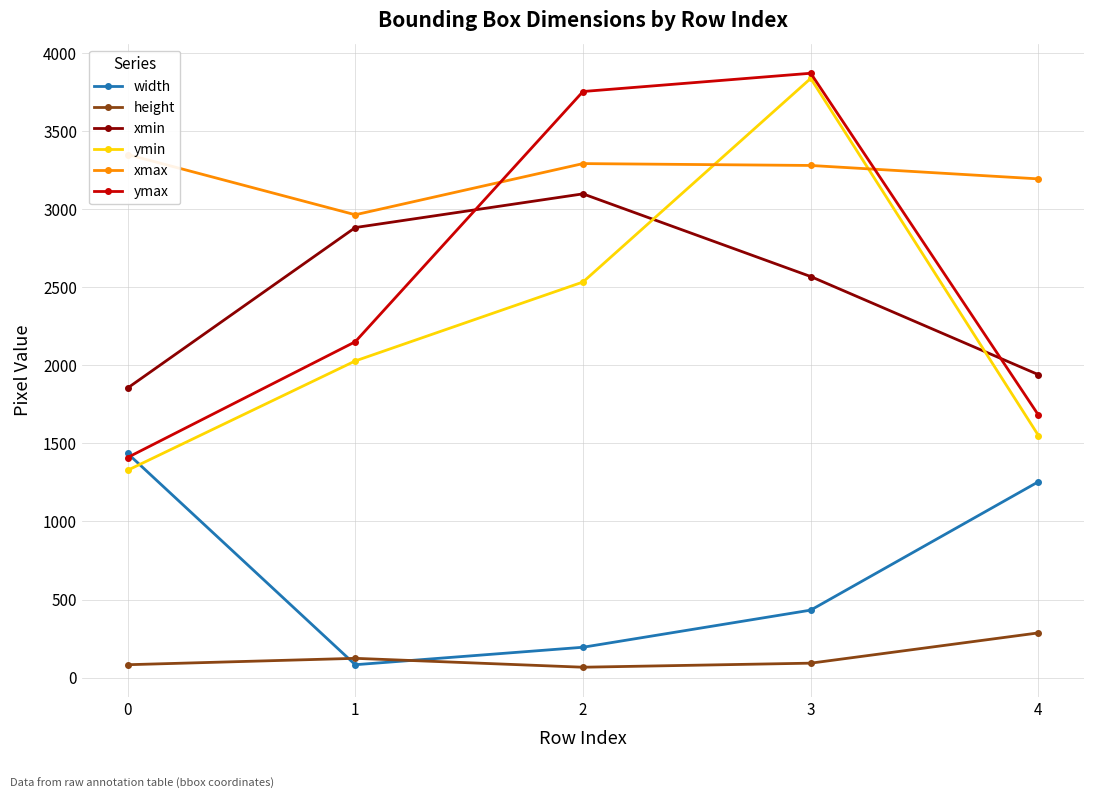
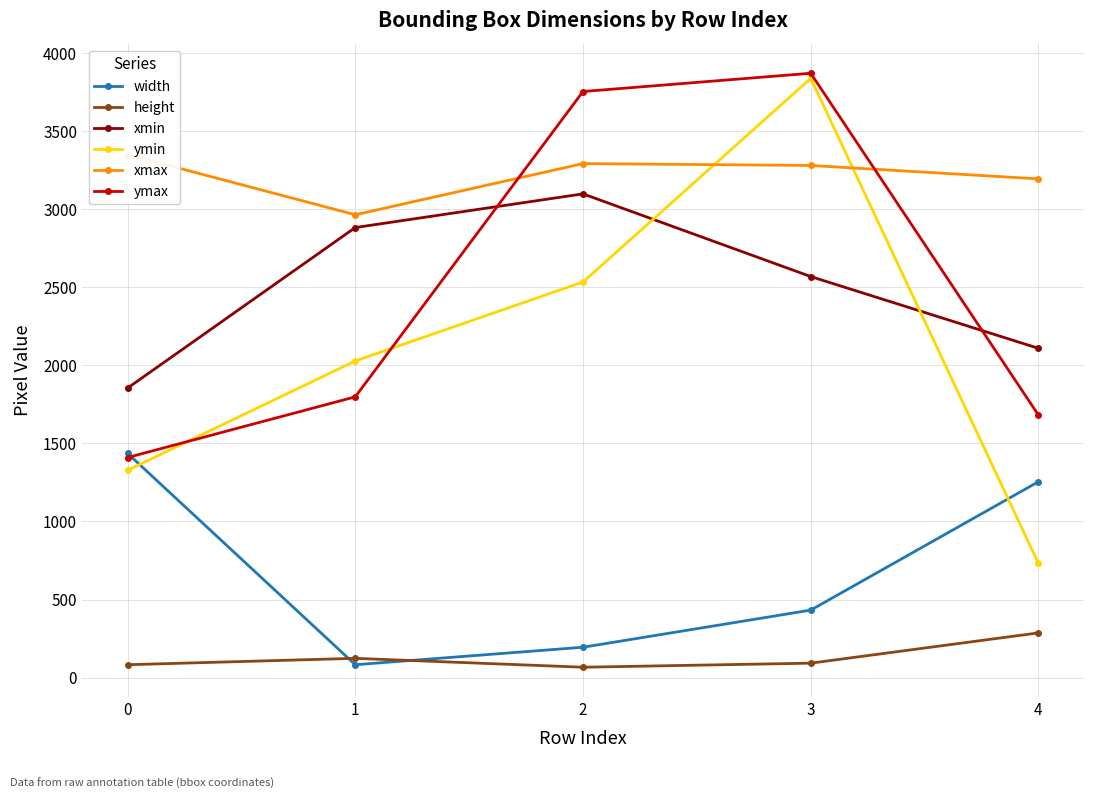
ymax, 1: 2150 -> 1800
xmin, 4: 1940 -> 2110
ymin, 4: 1550 -> 730
